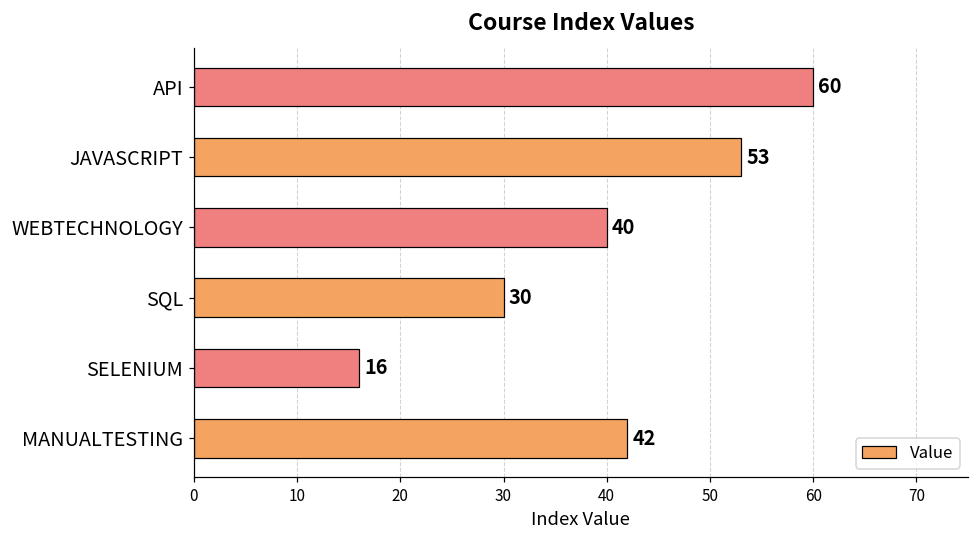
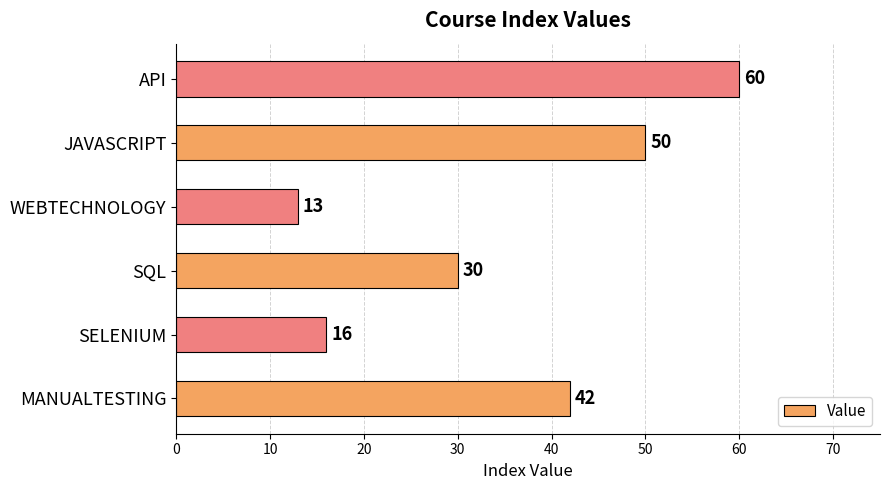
JAVASCRIPT: 53 -> 50
WEBTECHNOLOGY: 40 -> 13
